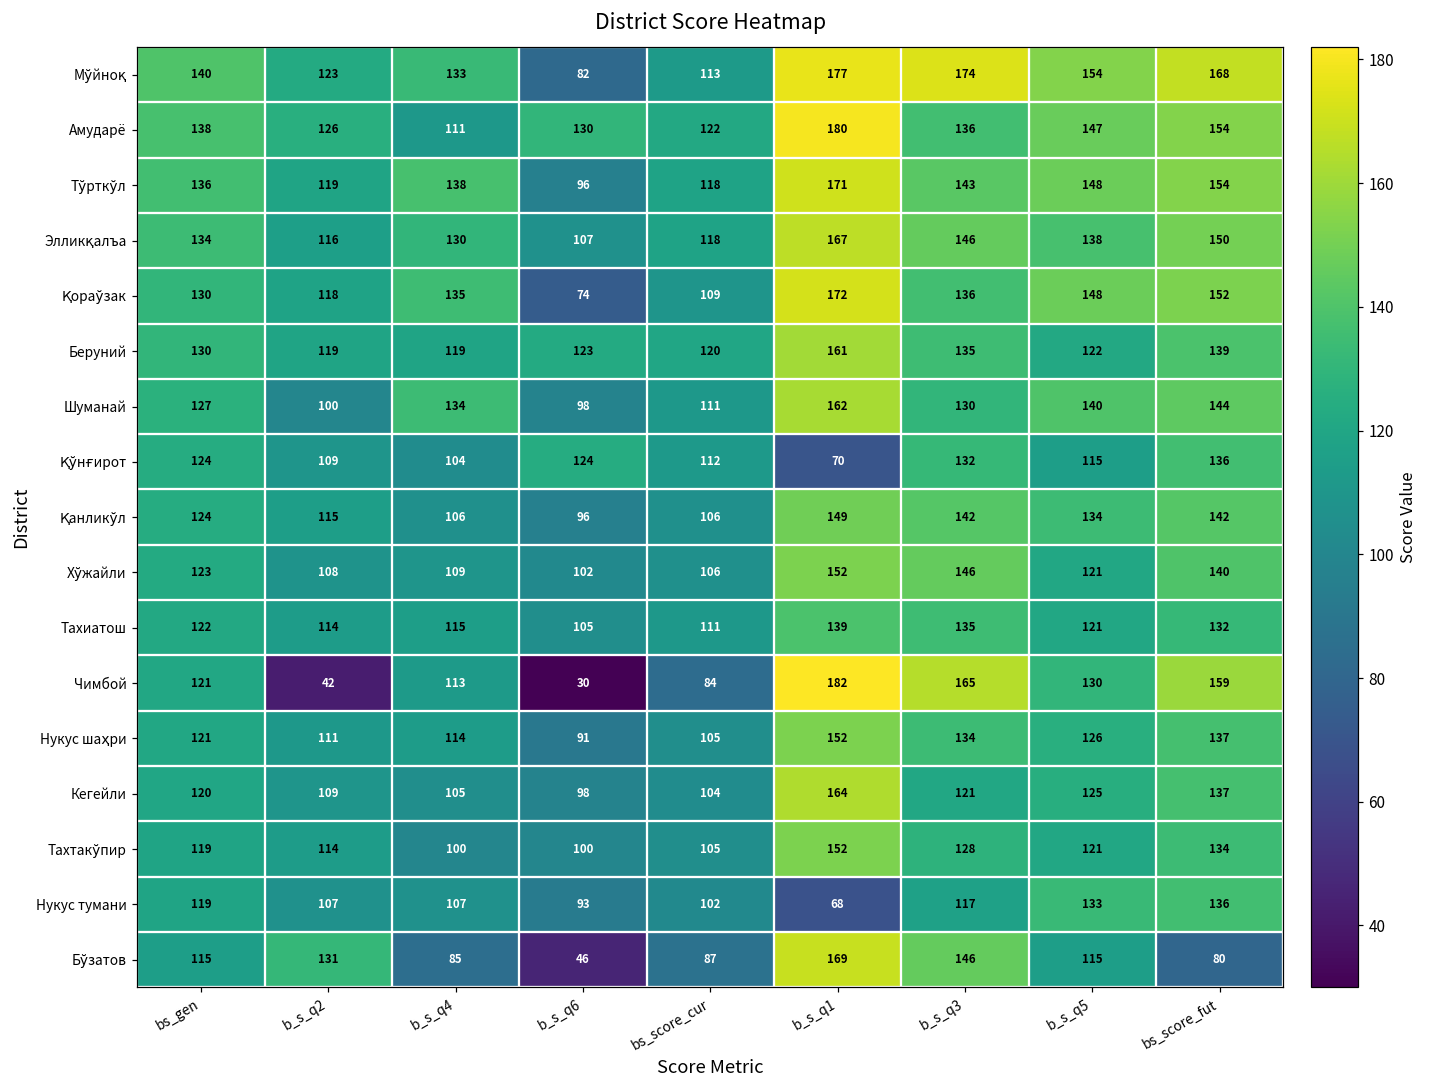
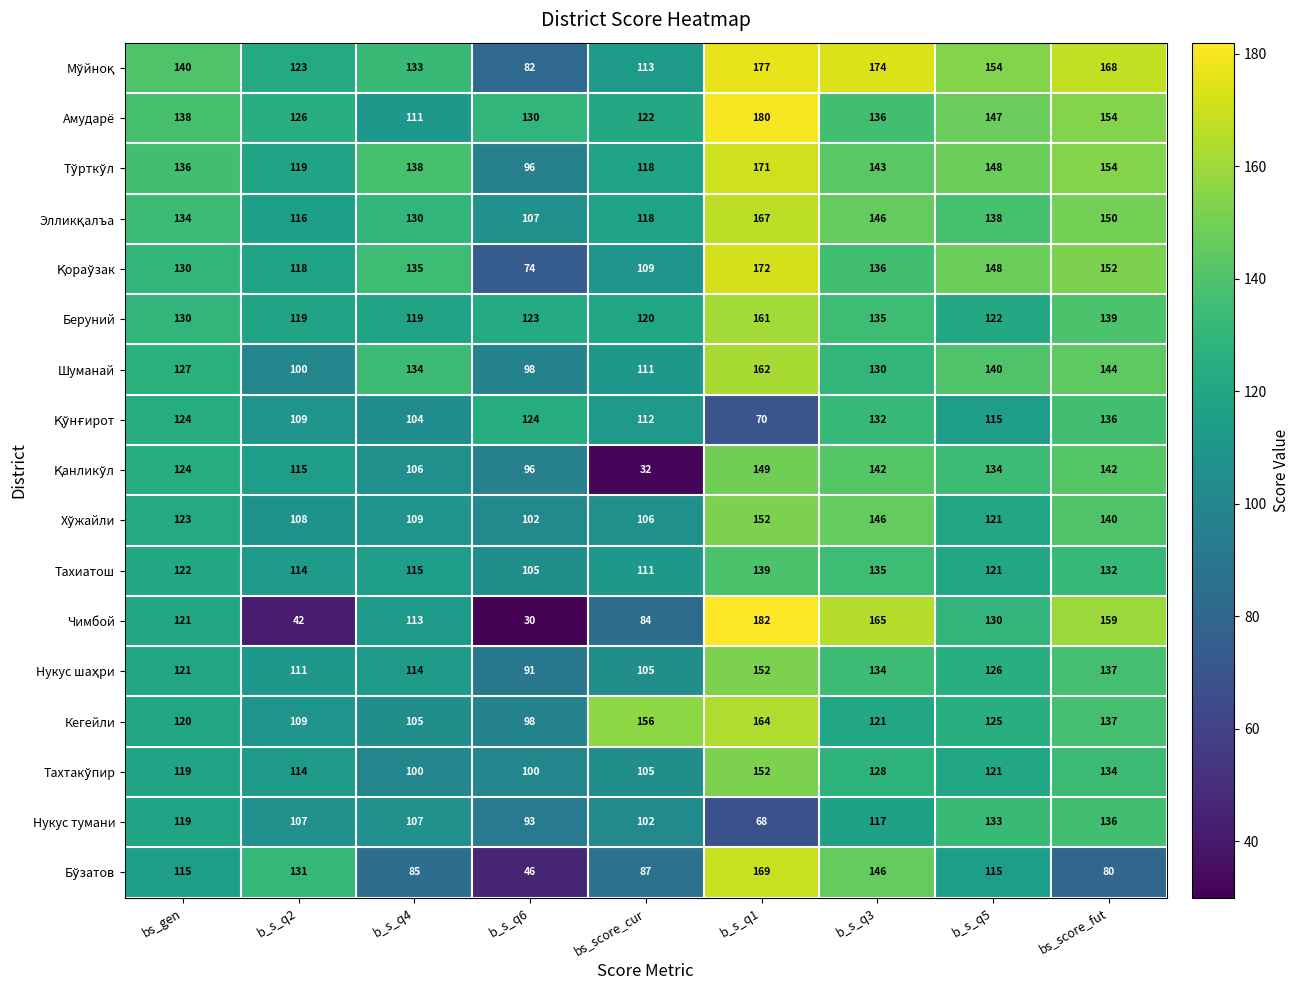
Қанликўл, bs_score_cur: 106 -> 32
Кегейли, bs_score_cur: 104 -> 156
